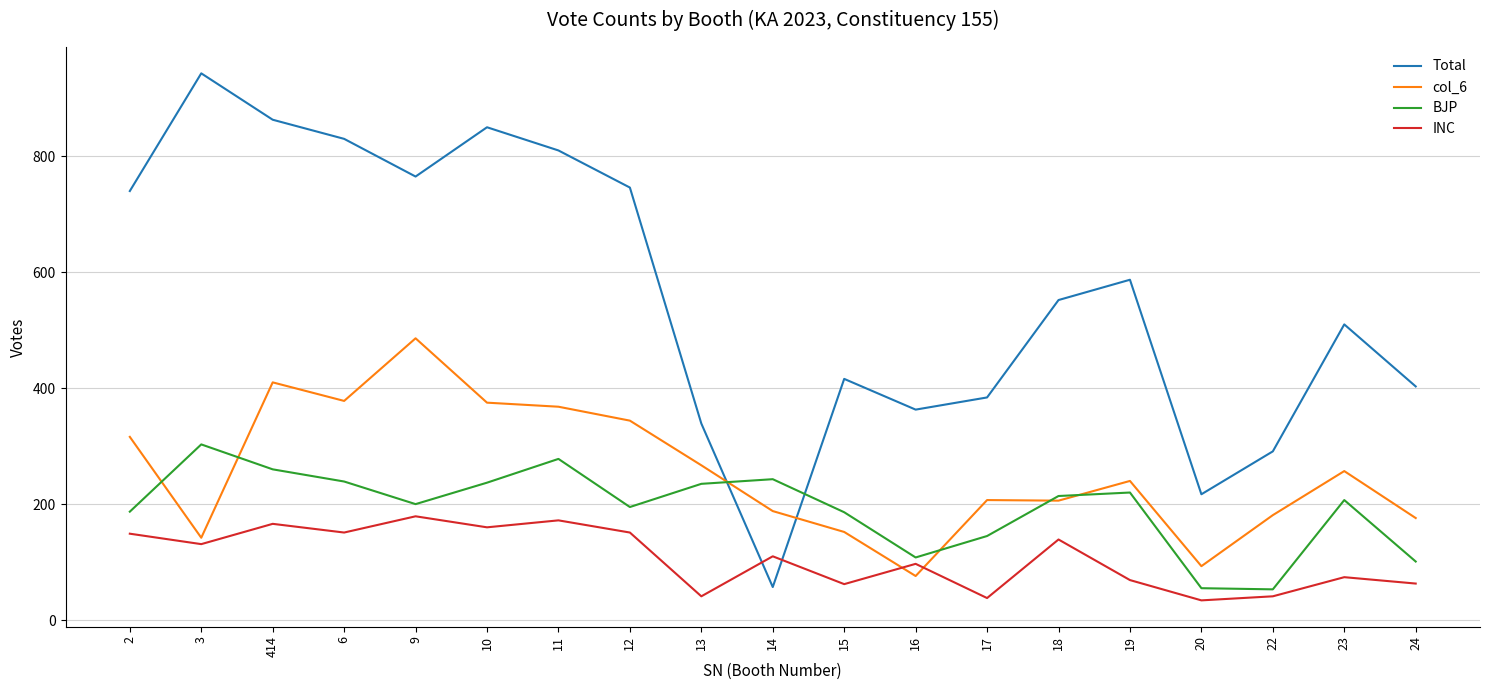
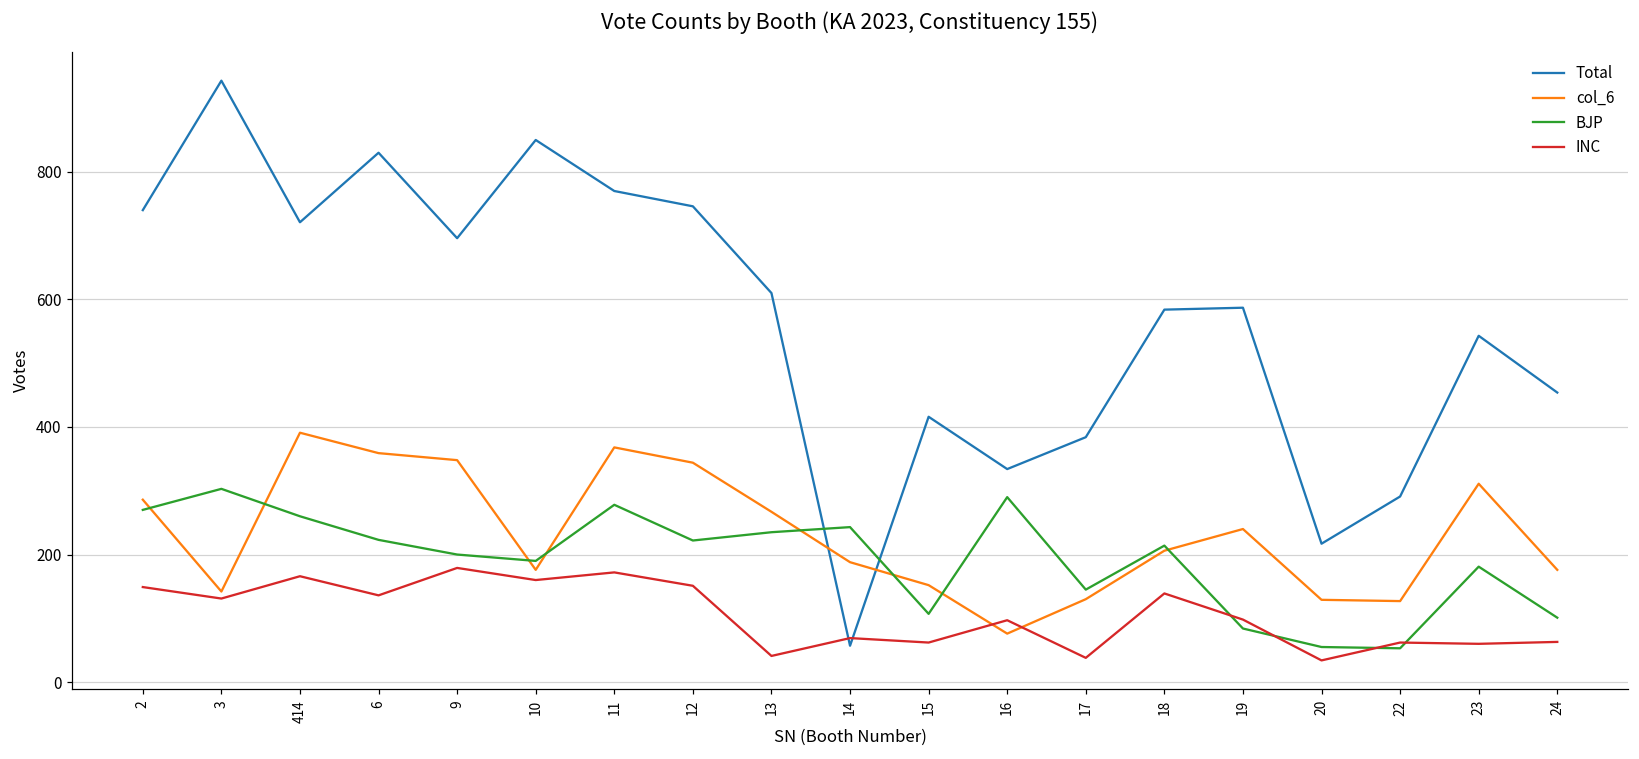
col_6, 2: 320 -> 290
BJP, 2: 190 -> 270
Total, 414: 860 -> 720
col_6, 414: 410 -> 390
col_6, 6: 380 -> 360
BJP, 6: 240 -> 220
INC, 6: 150 -> 140
Total, 9: 770 -> 700
col_6, 9: 490 -> 350
col_6, 10: 380 -> 180
BJP, 10: 240 -> 190
Total, 11: 810 -> 770
BJP, 12: 200 -> 220
Total, 13: 340 -> 610
INC, 14: 110 -> 70
BJP, 15: 190 -> 110
Total, 16: 360 -> 330
BJP, 16: 110 -> 290
col_6, 17: 210 -> 130
Total, 18: 550 -> 580
BJP, 19: 220 -> 80
INC, 19: 70 -> 100
col_6, 20: 90 -> 130
col_6, 22: 180 -> 130
INC, 22: 40 -> 60
Total, 23: 510 -> 540
col_6, 23: 260 -> 310
BJP, 23: 210 -> 180
INC, 23: 70 -> 60
Total, 24: 400 -> 450
